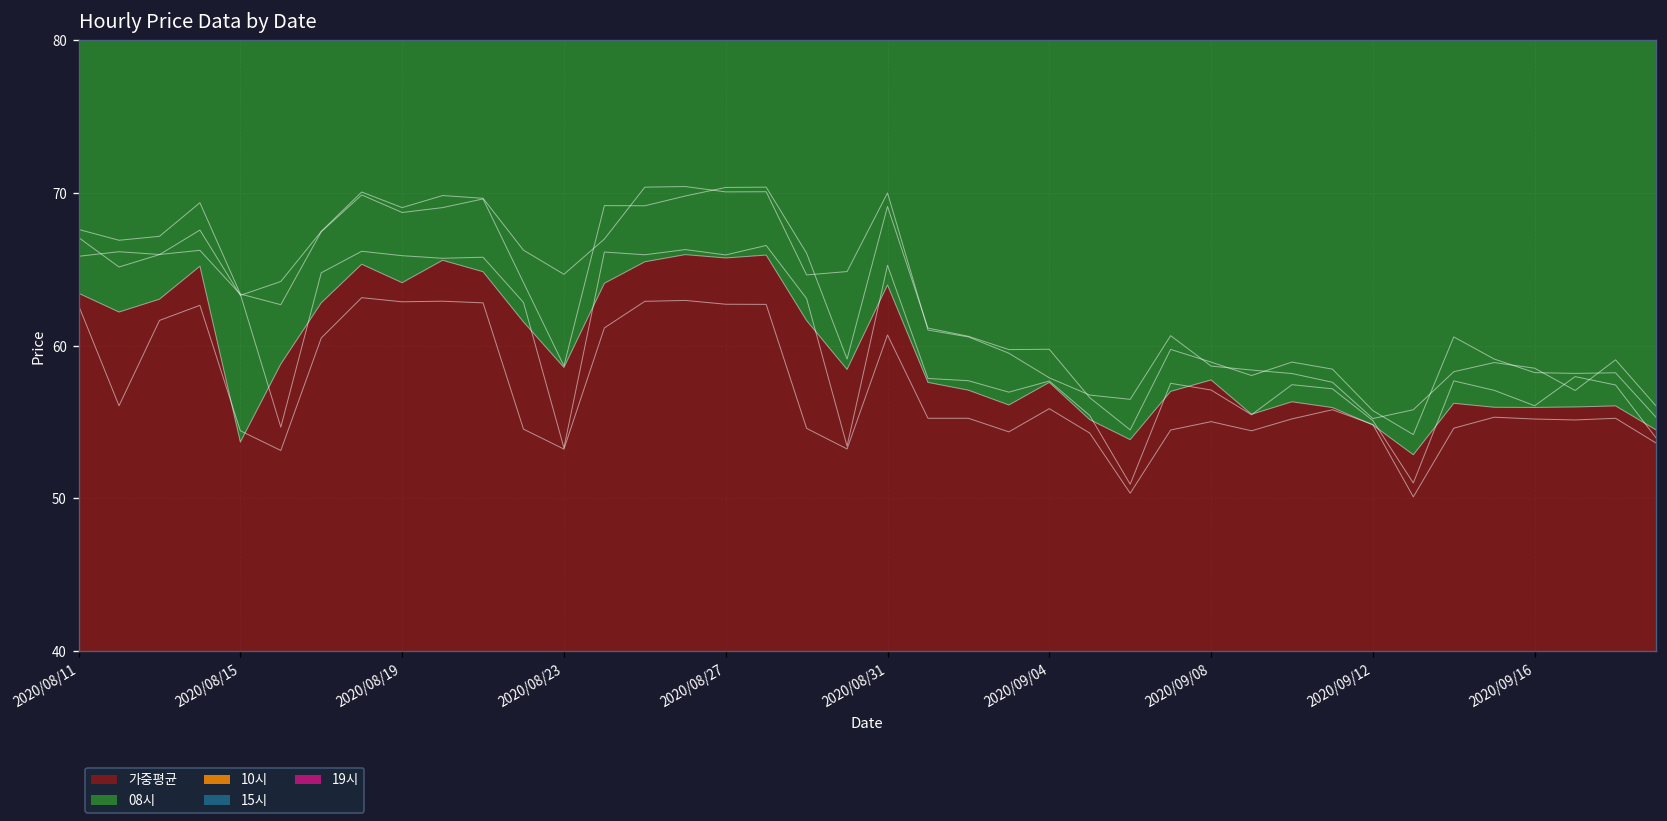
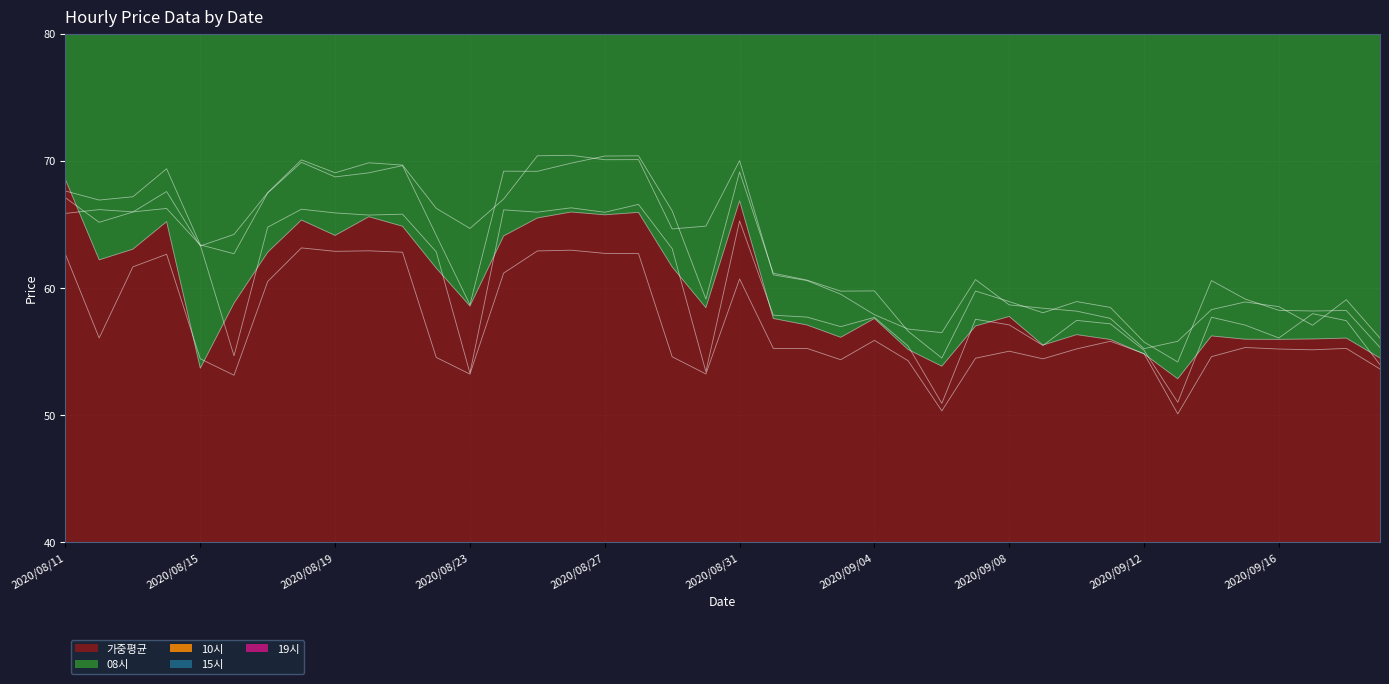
가중평균, 2020/08/11: 63.4 -> 68.5
가중평균, 2020/08/31: 64.0 -> 66.9
